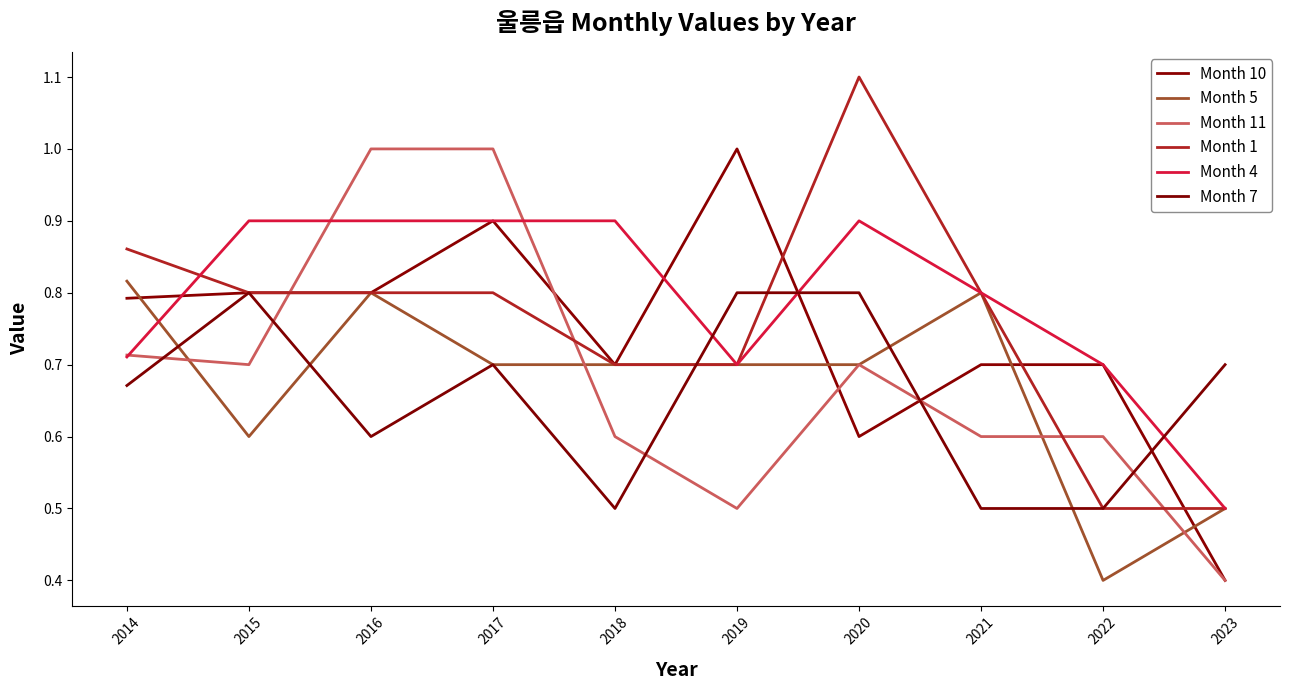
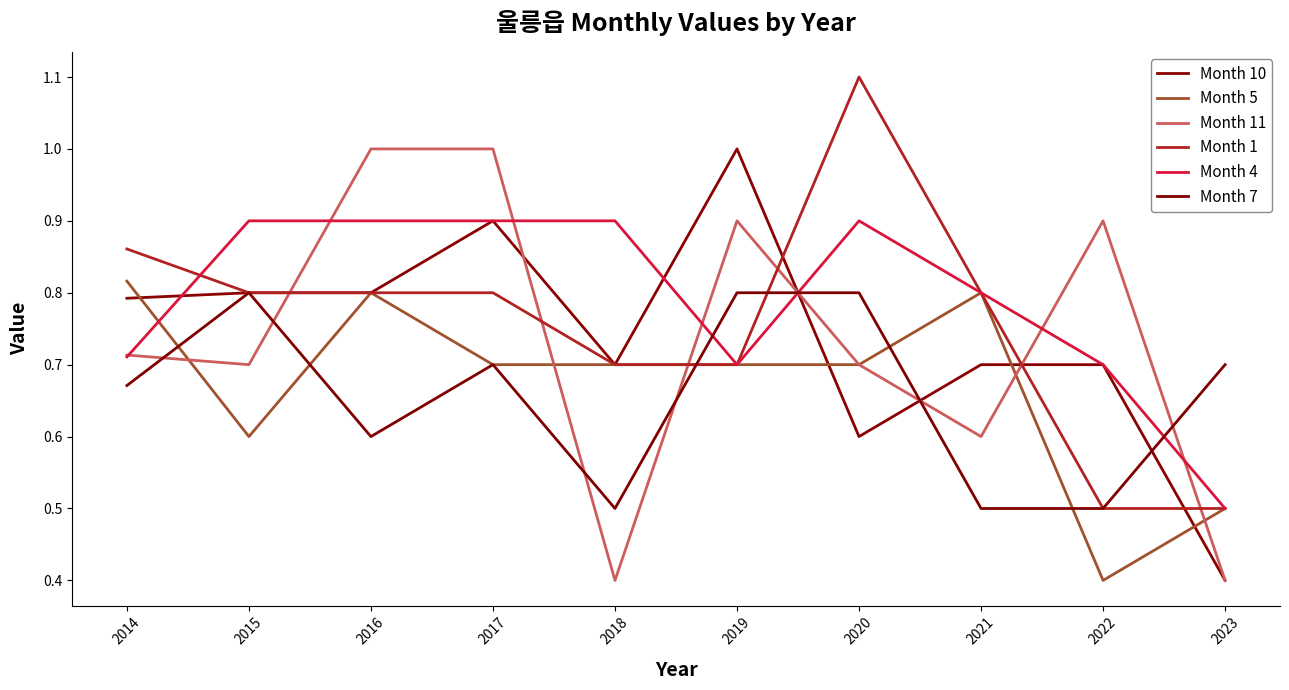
Month 11, 2018: 0.6 -> 0.4
Month 11, 2019: 0.5 -> 0.9
Month 11, 2022: 0.6 -> 0.9
